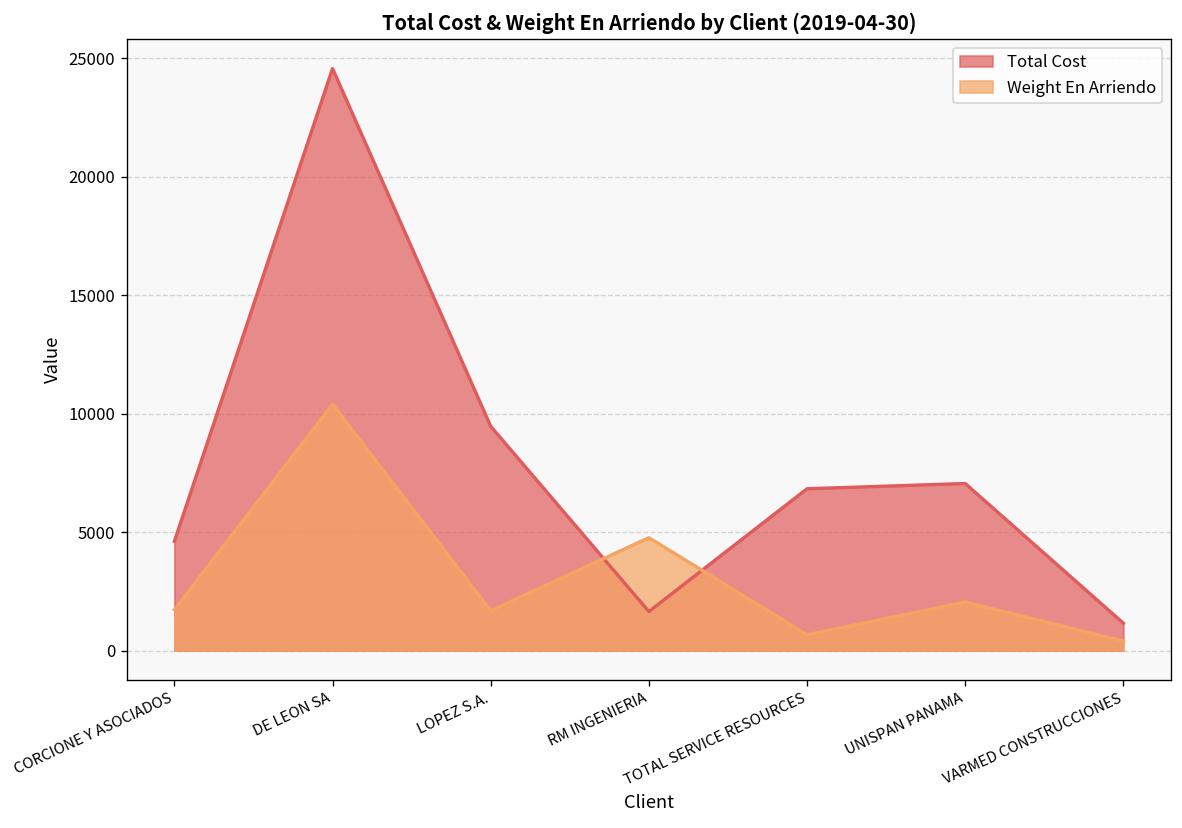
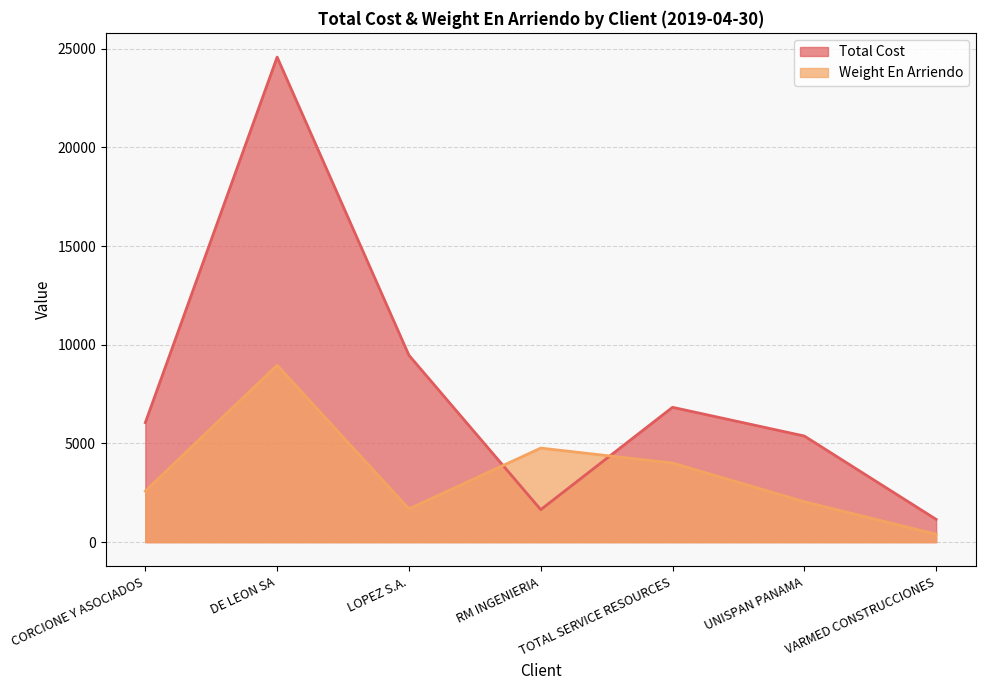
Total Cost, CORCIONE Y ASOCIADOS: 4600 -> 6100
Weight En Arriendo, CORCIONE Y ASOCIADOS: 1700 -> 2600
Weight En Arriendo, DE LEON SA: 10400 -> 9000
Weight En Arriendo, TOTAL SERVICE RESOURCES: 700 -> 4000
Total Cost, UNISPAN PANAMA: 7100 -> 5400
